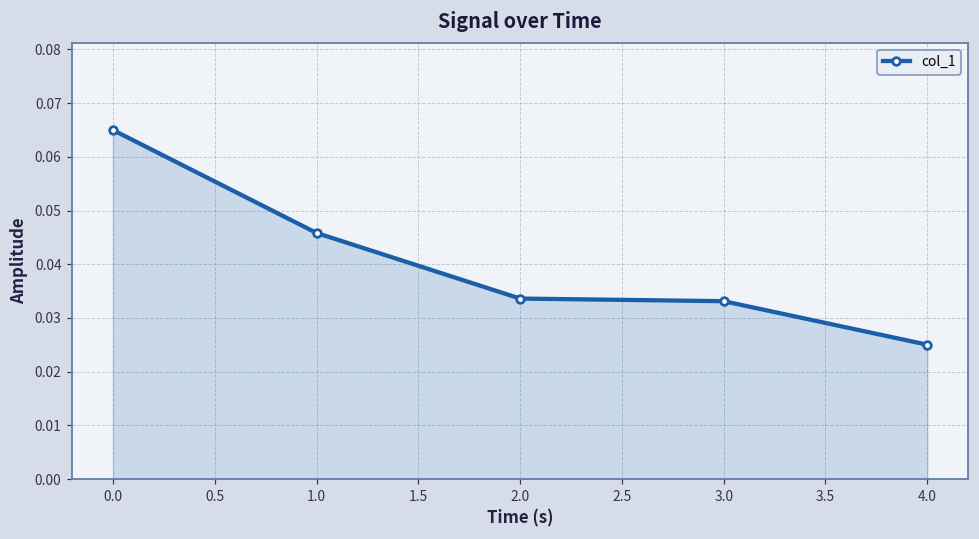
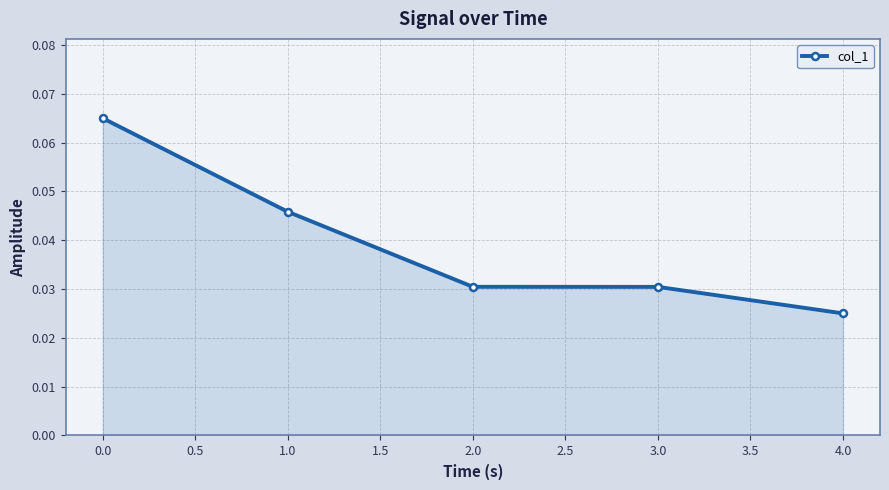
2.0: 0.034 -> 0.030
3.0: 0.033 -> 0.030
